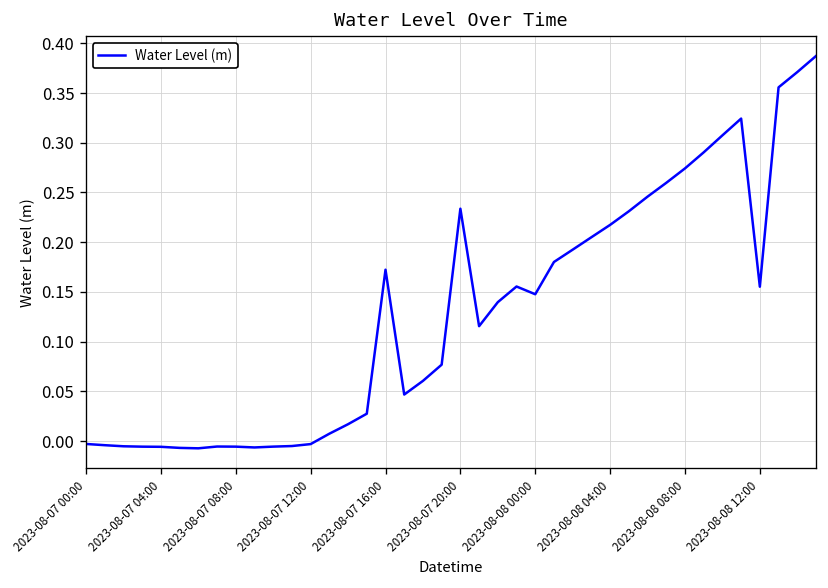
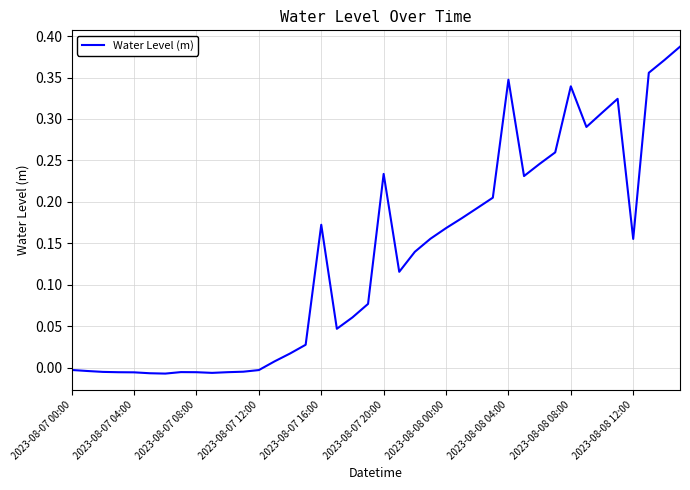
2023-08-08 00:00: 0.15 -> 0.17
2023-08-08 04:00: 0.22 -> 0.35
2023-08-08 08:00: 0.27 -> 0.34
